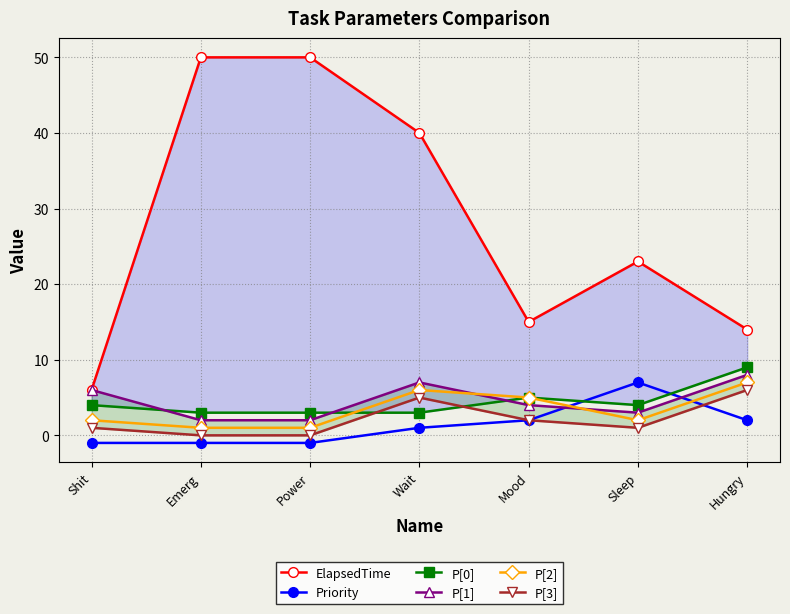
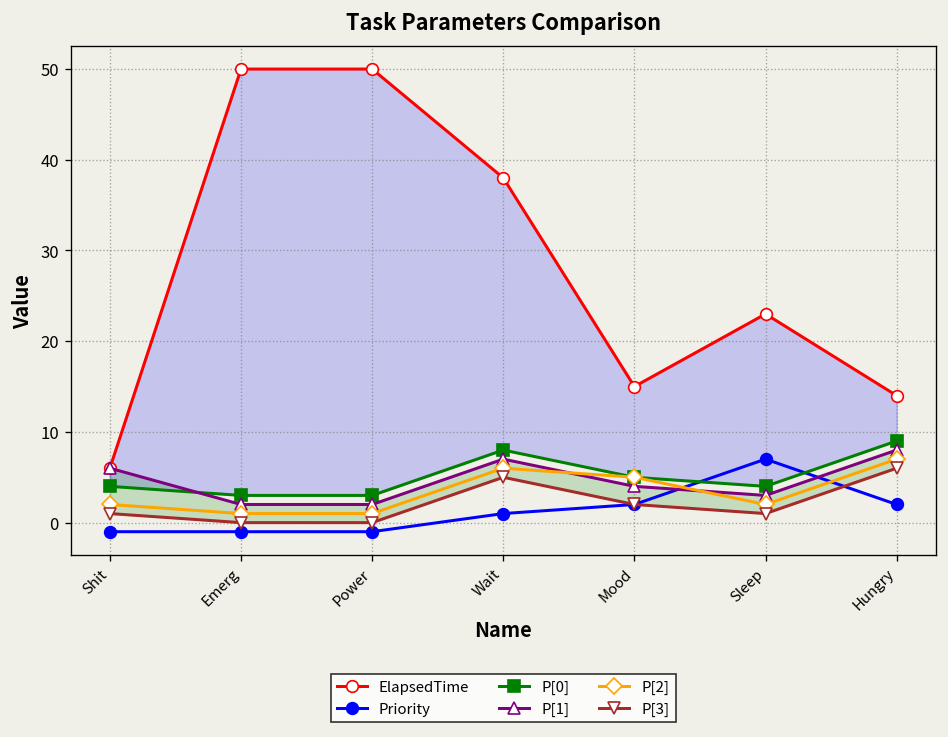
ElapsedTime, Wait: 40 -> 38
P[0], Wait: 3 -> 8
